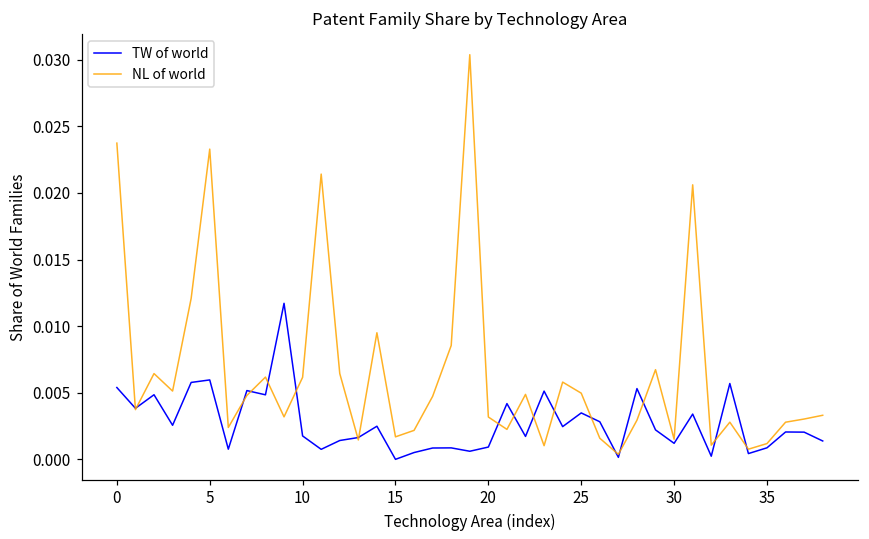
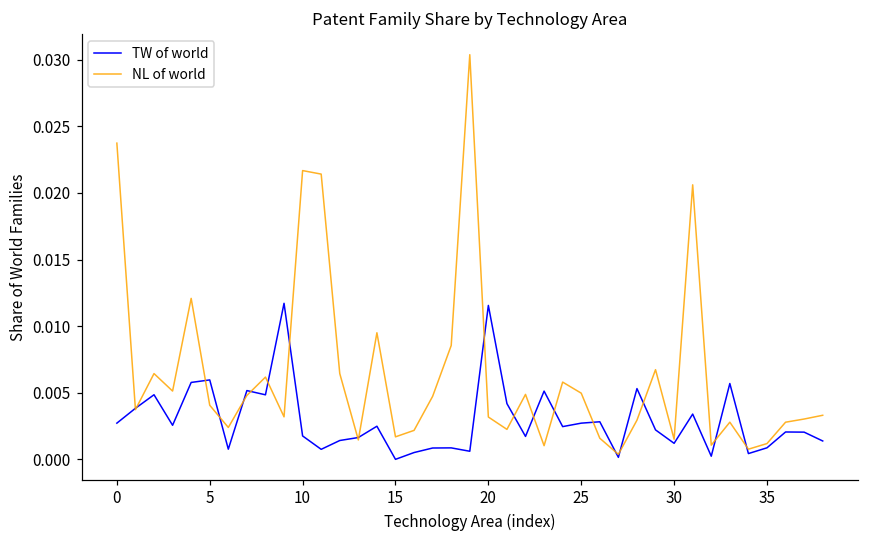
TW of world, 0: 0.0054 -> 0.0027
NL of world, 5: 0.0233 -> 0.0041
NL of world, 10: 0.0062 -> 0.0217
TW of world, 20: 0.0009 -> 0.0116
TW of world, 25: 0.0035 -> 0.0027
